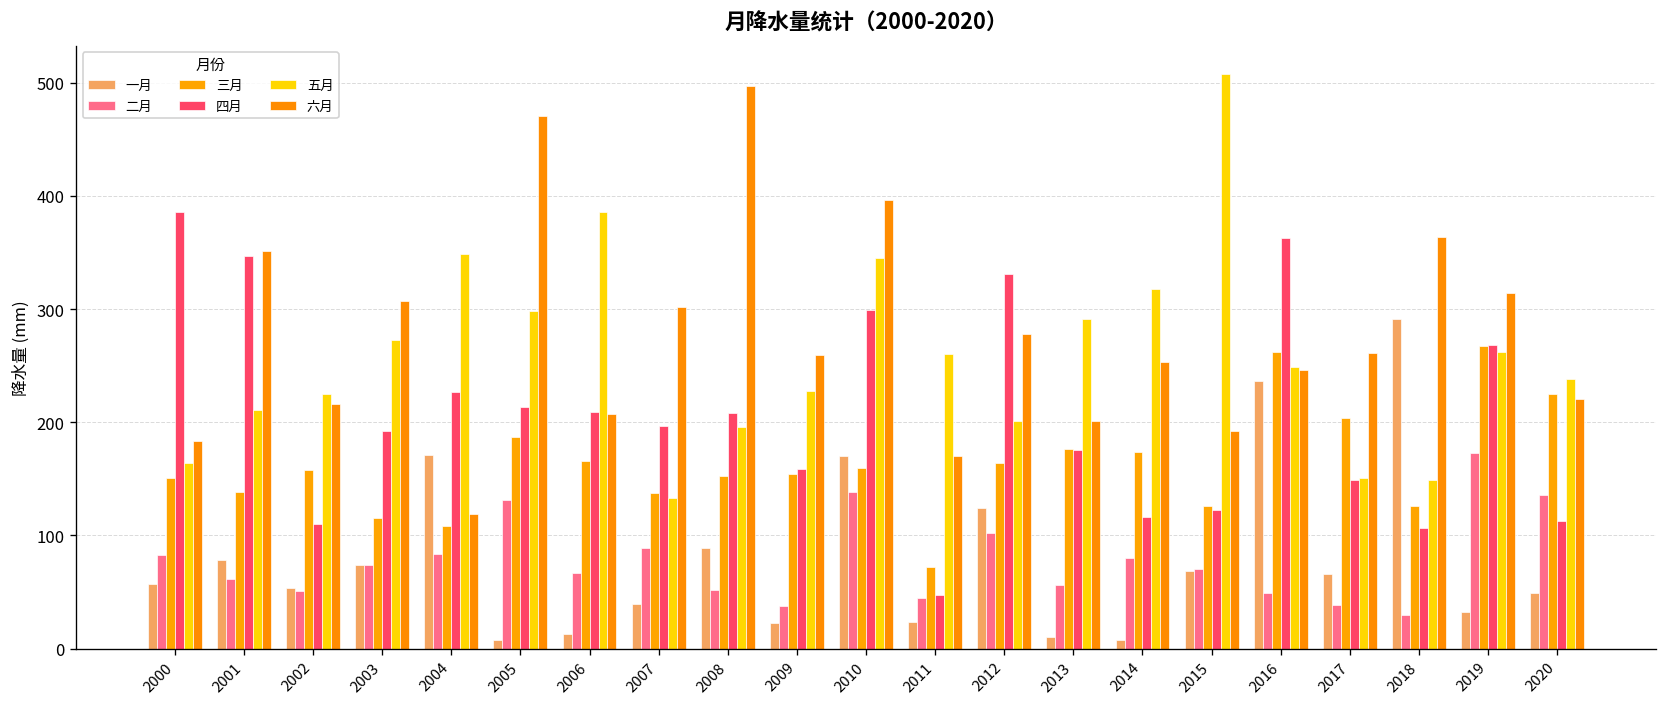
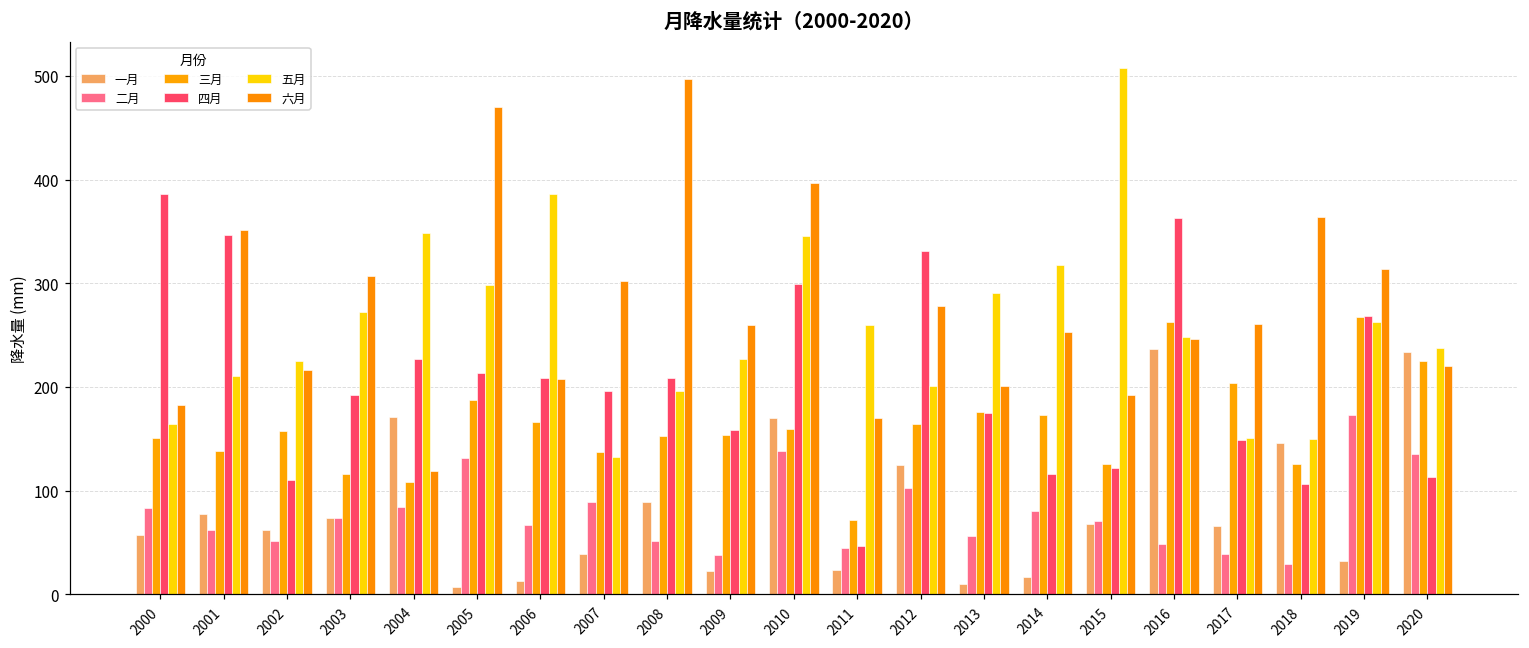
一月, 2002: 50 -> 60
一月, 2014: 10 -> 20
一月, 2018: 290 -> 150
一月, 2020: 50 -> 230
